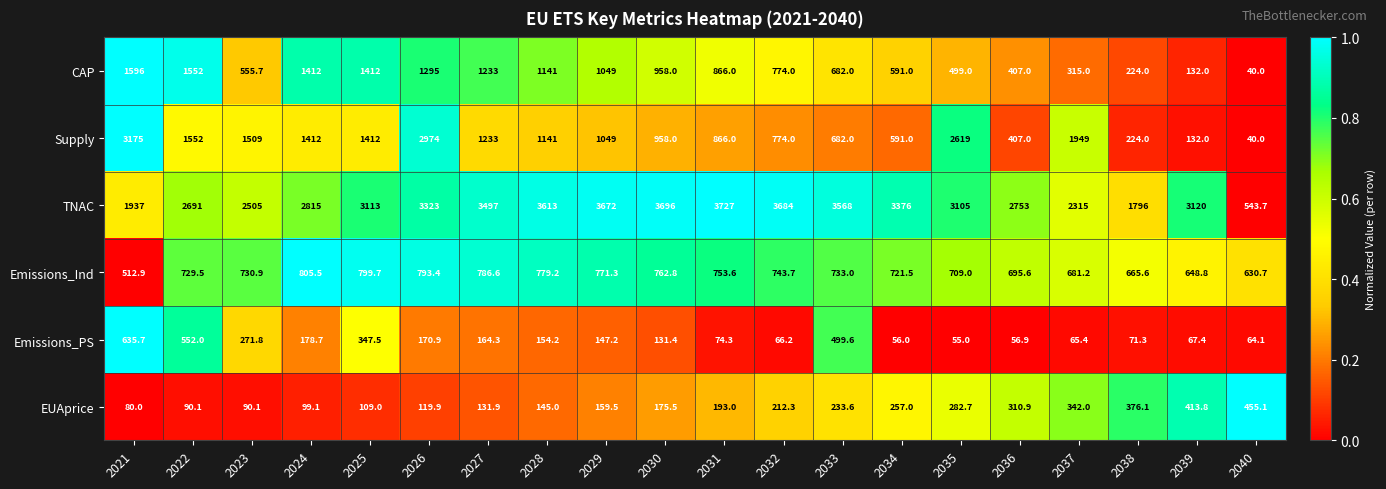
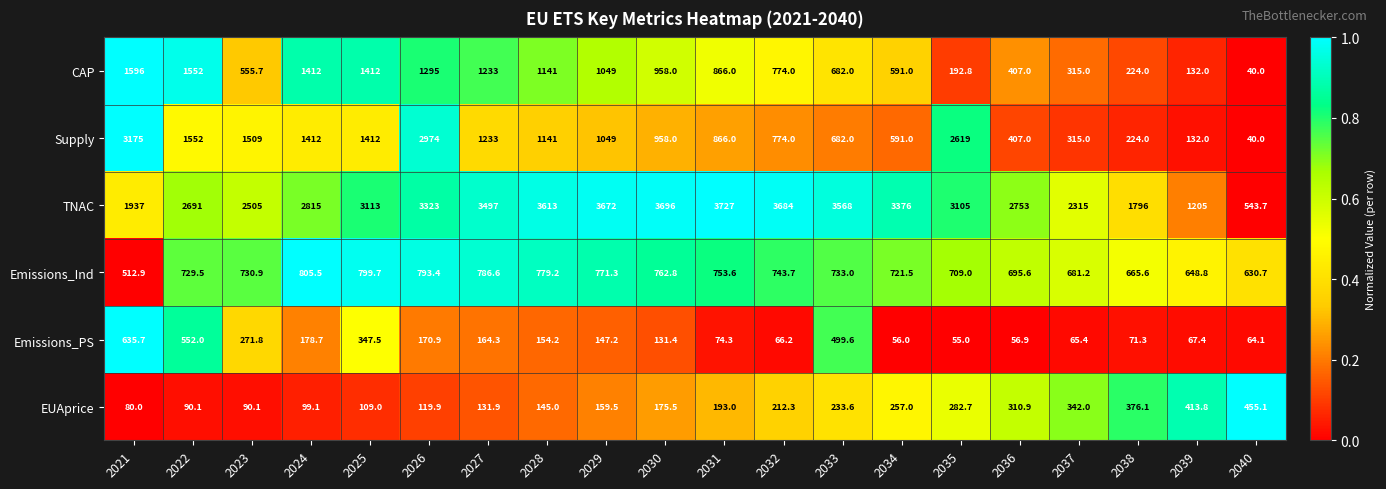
CAP, 2035: 499.0 -> 192.8
Supply, 2037: 1949 -> 315.0
TNAC, 2039: 3120 -> 1205
